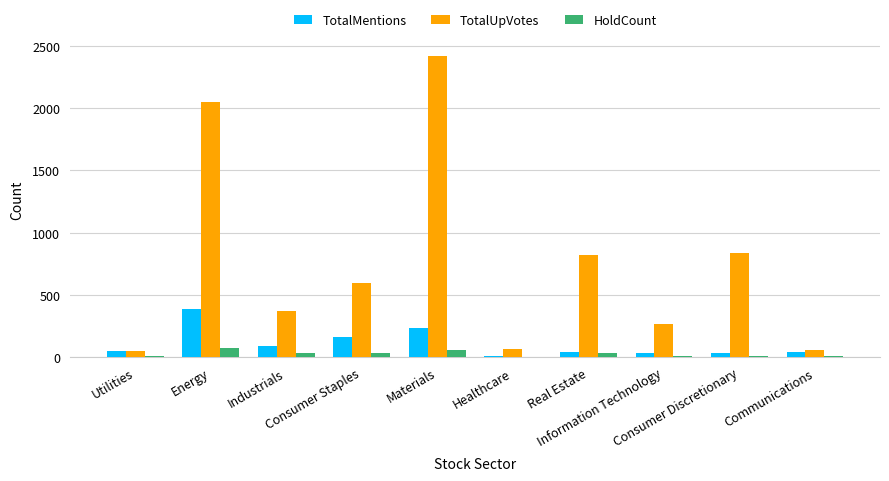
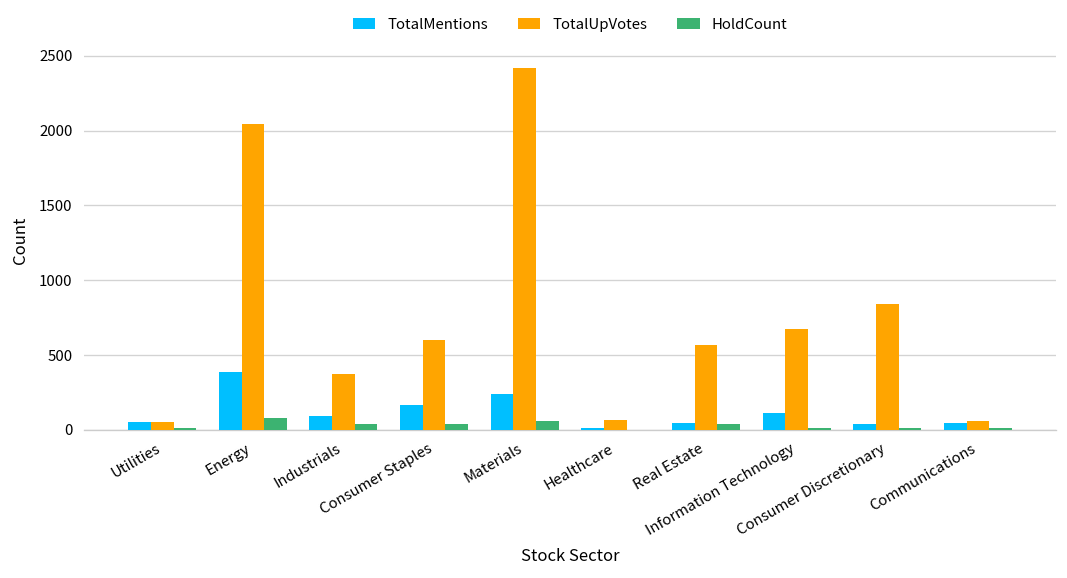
TotalUpVotes, Real Estate: 830 -> 570
TotalMentions, Information Technology: 40 -> 110
TotalUpVotes, Information Technology: 270 -> 680
